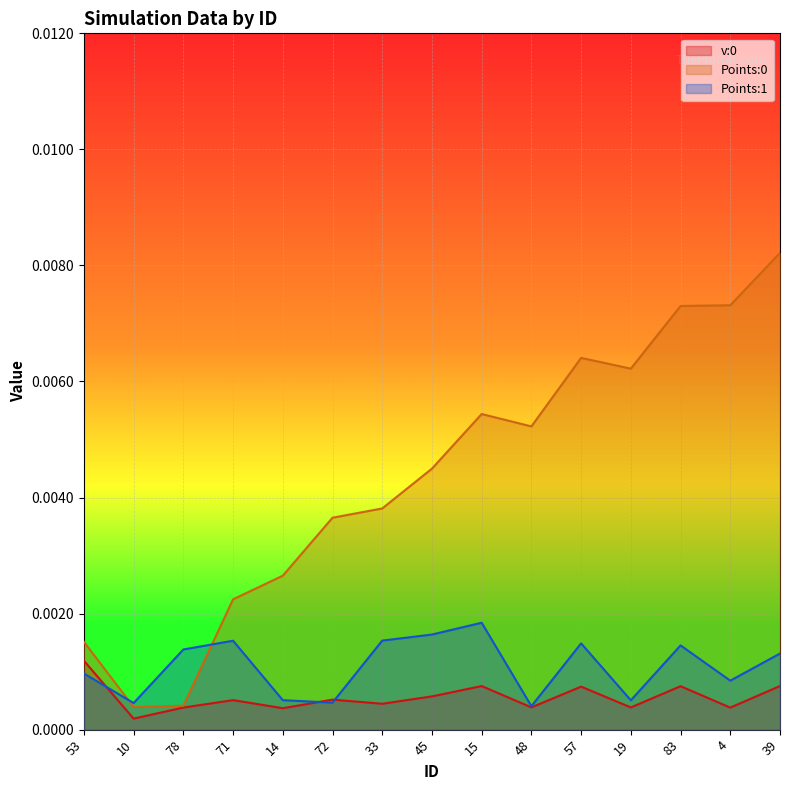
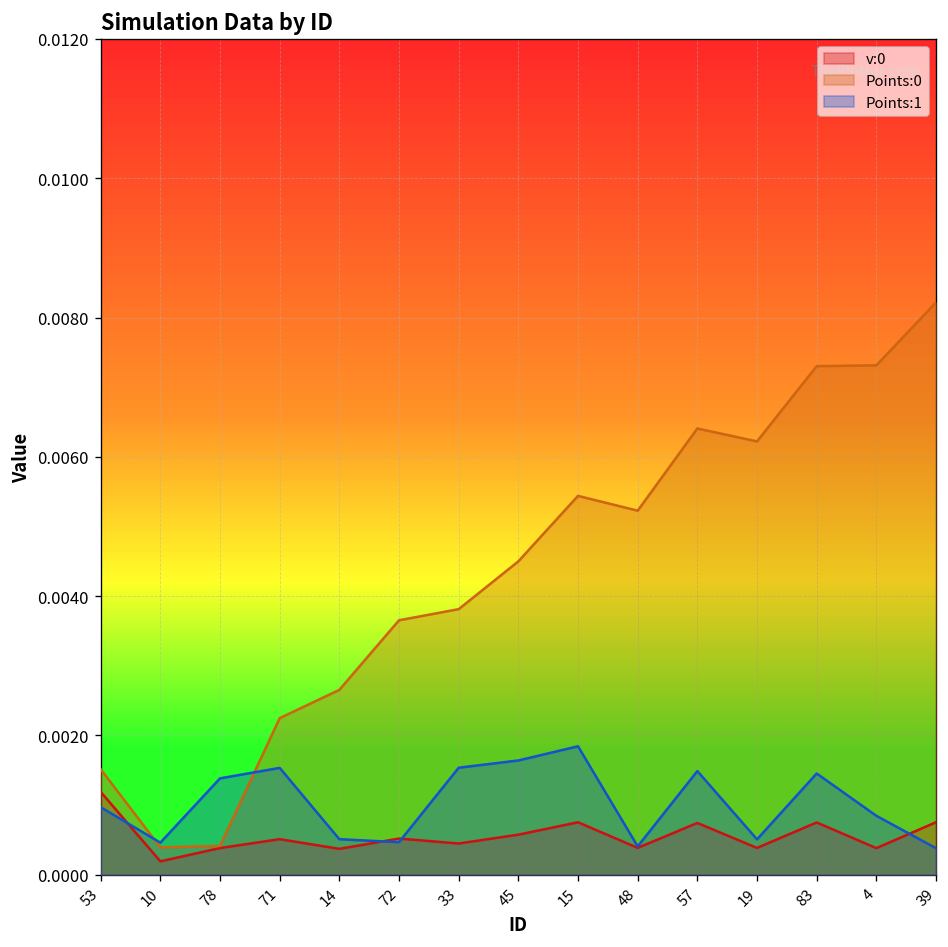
Points:1, 39: 0.0013 -> 0.0004
